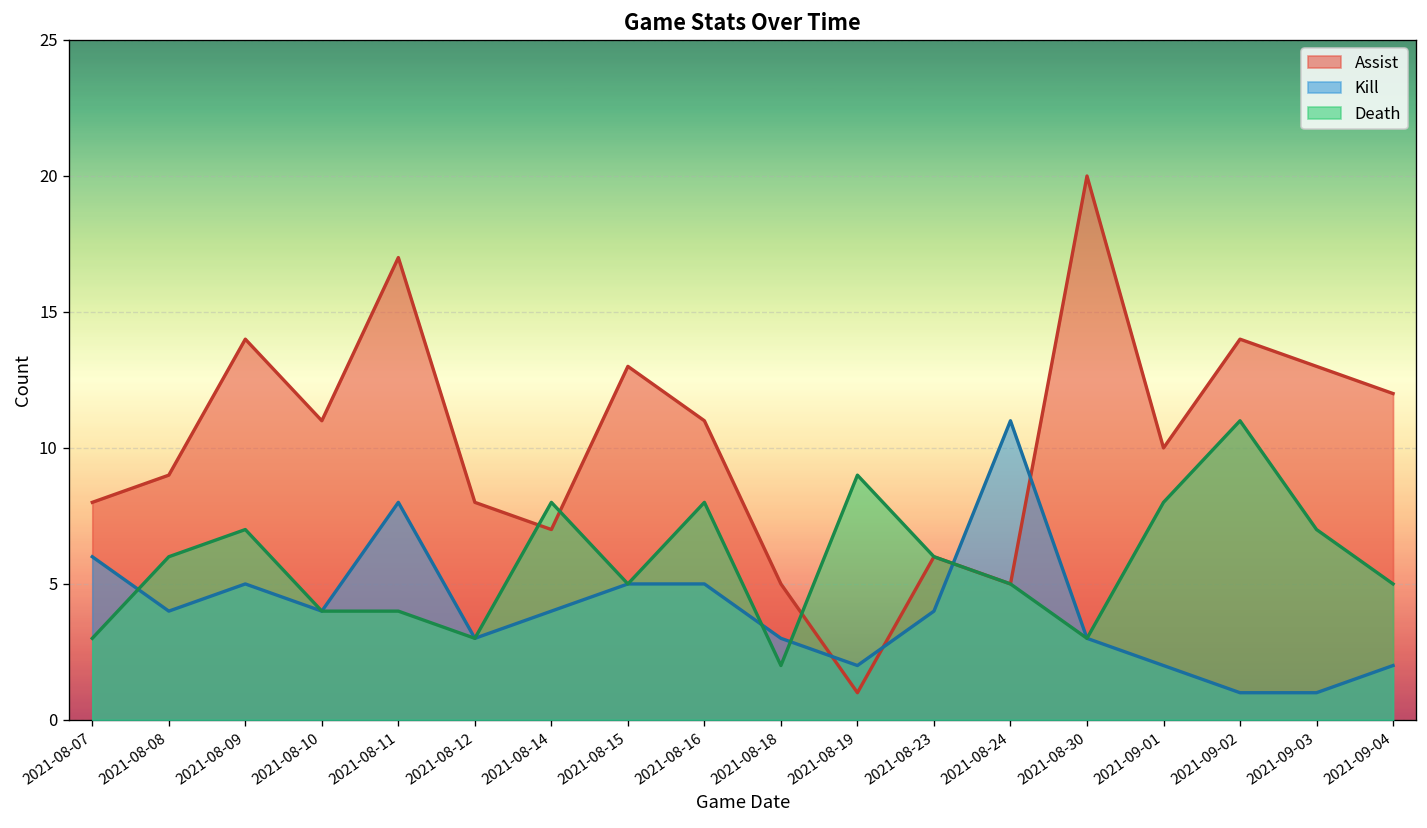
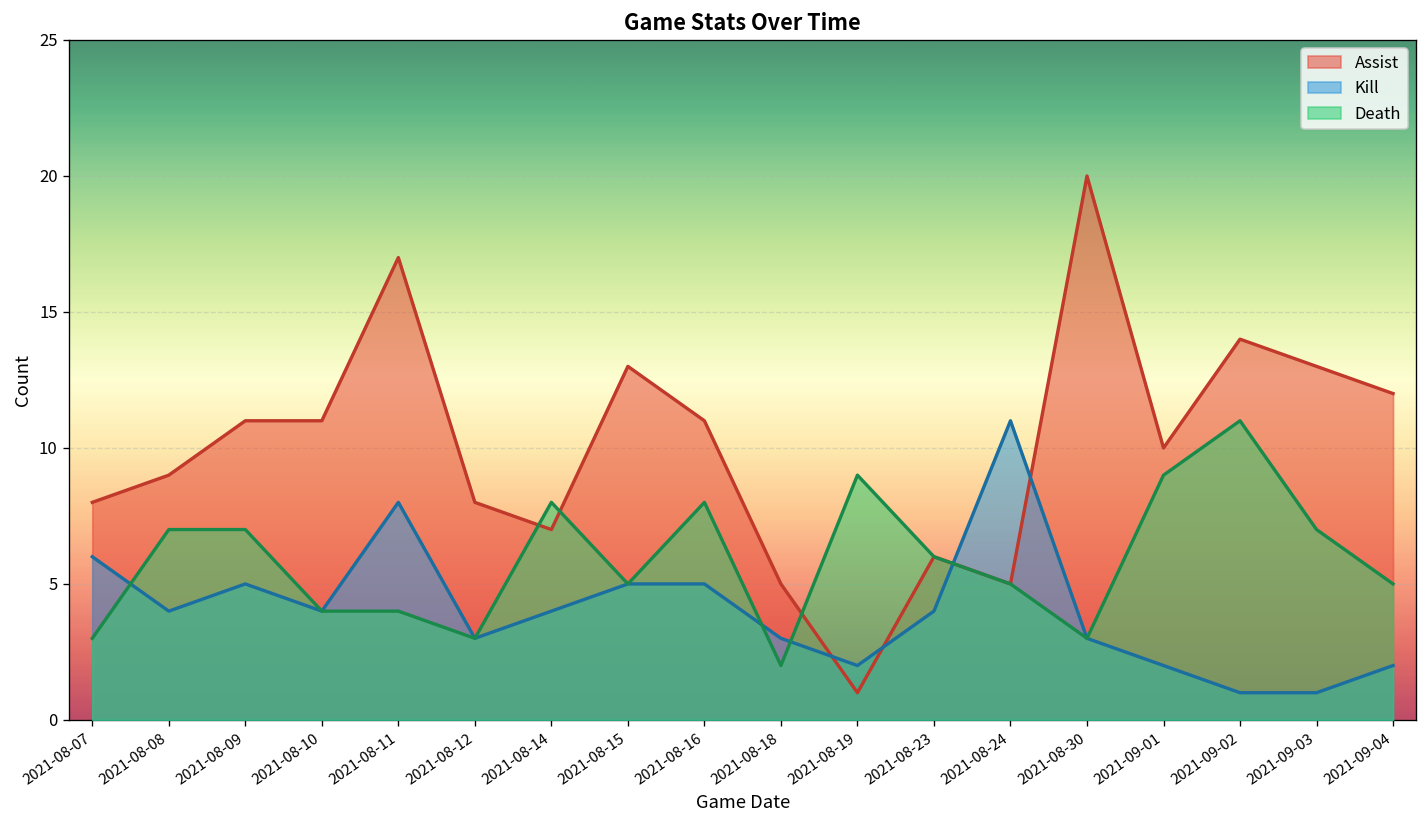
Death, 2021-08-08: 6 -> 7
Assist, 2021-08-09: 14 -> 11
Death, 2021-09-01: 8 -> 9
